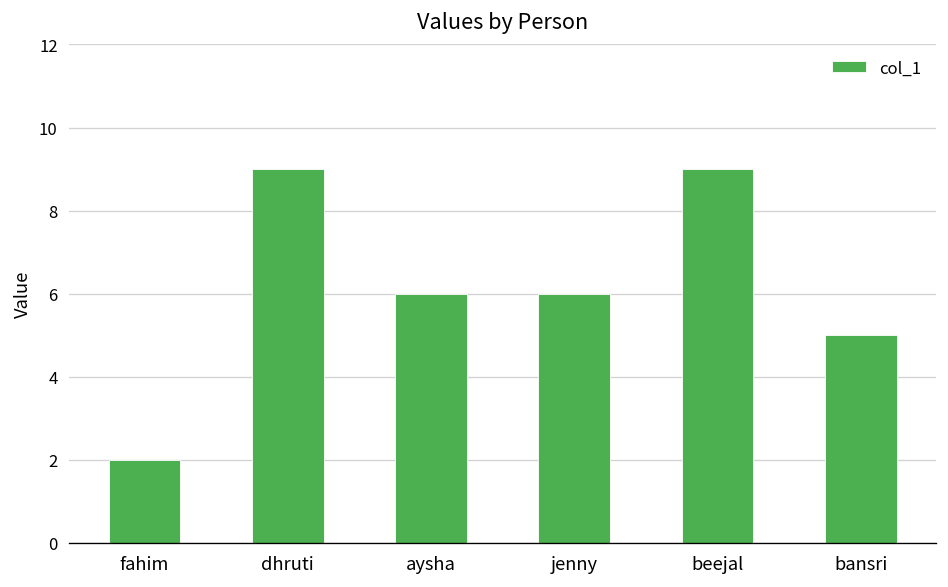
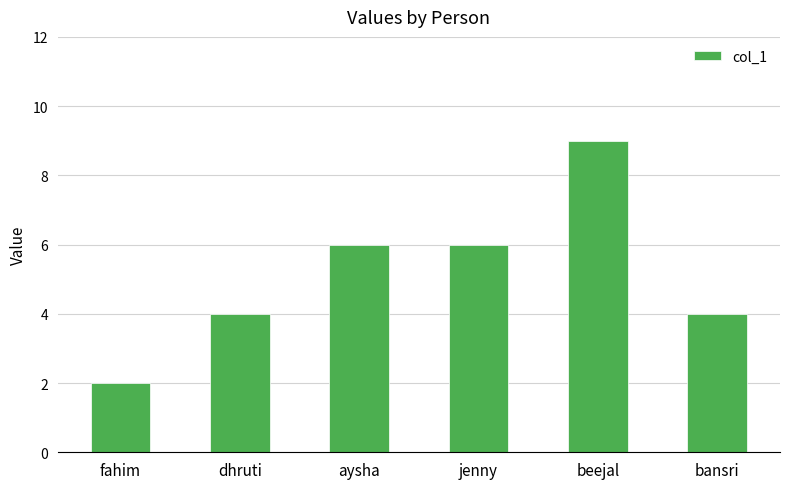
dhruti: 9 -> 4
bansri: 5 -> 4
